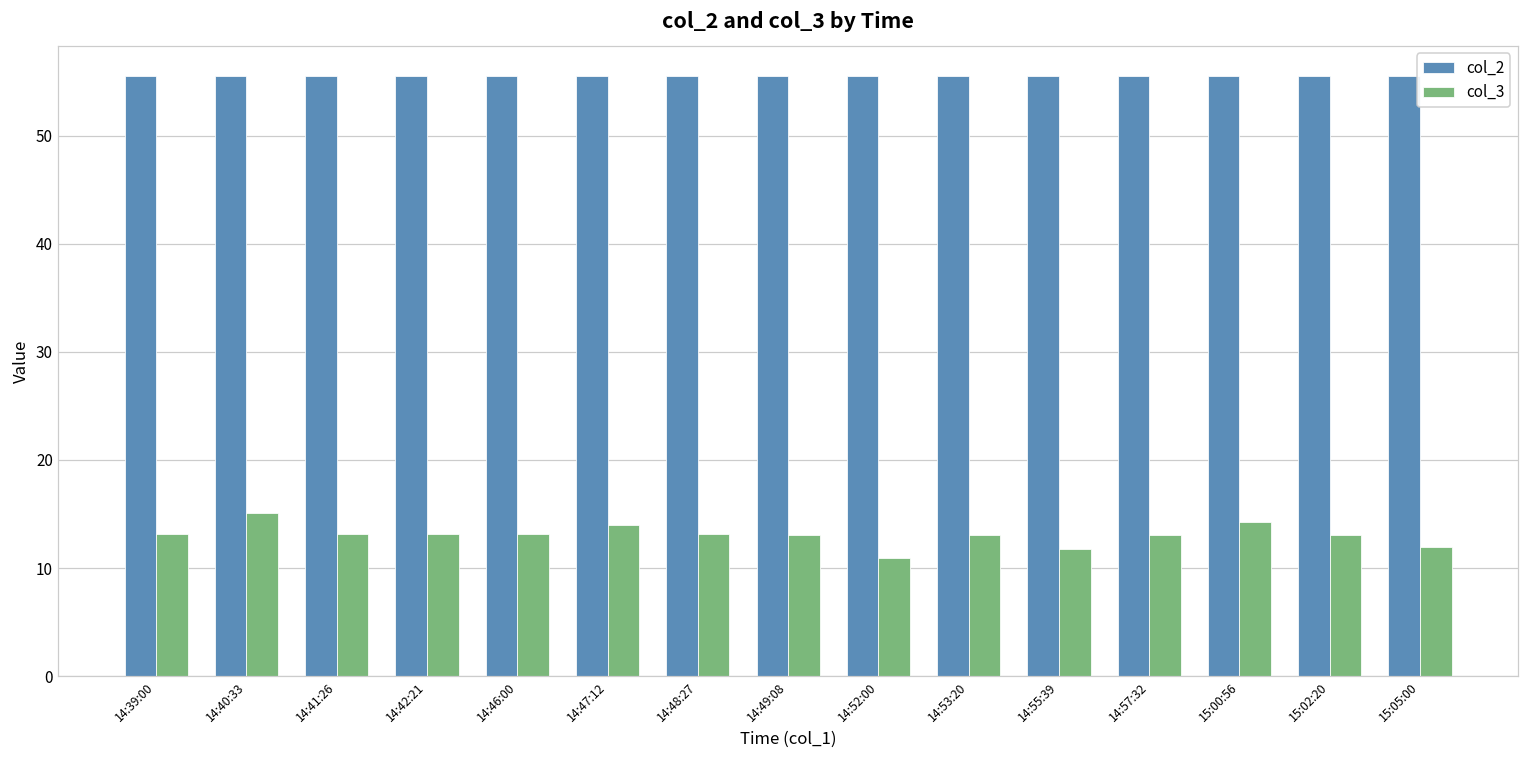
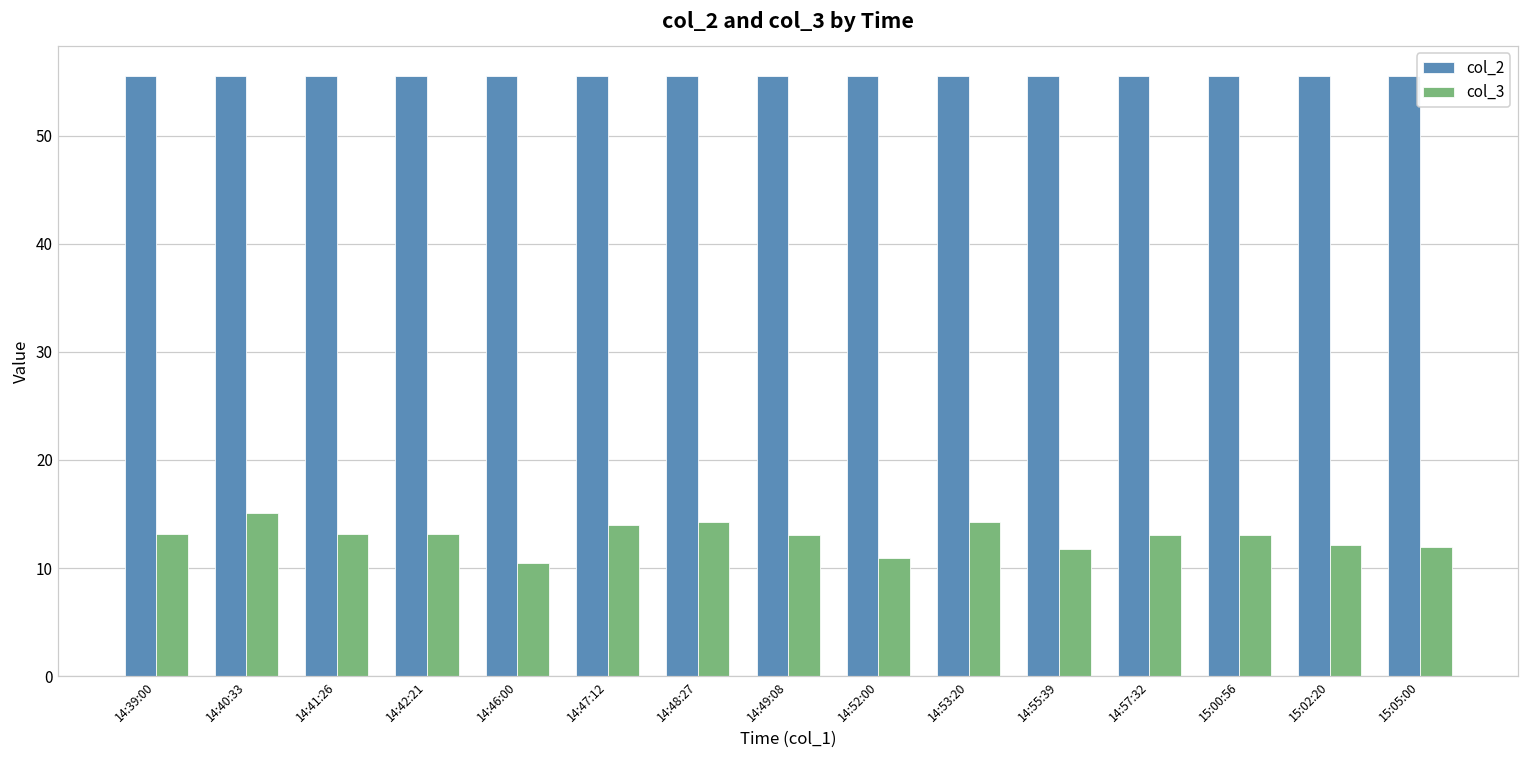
col_3, 14:46:00: 13 -> 10
col_3, 14:48:27: 13 -> 14
col_3, 14:53:20: 13 -> 14
col_3, 15:00:56: 14 -> 13
col_3, 15:02:20: 13 -> 12
